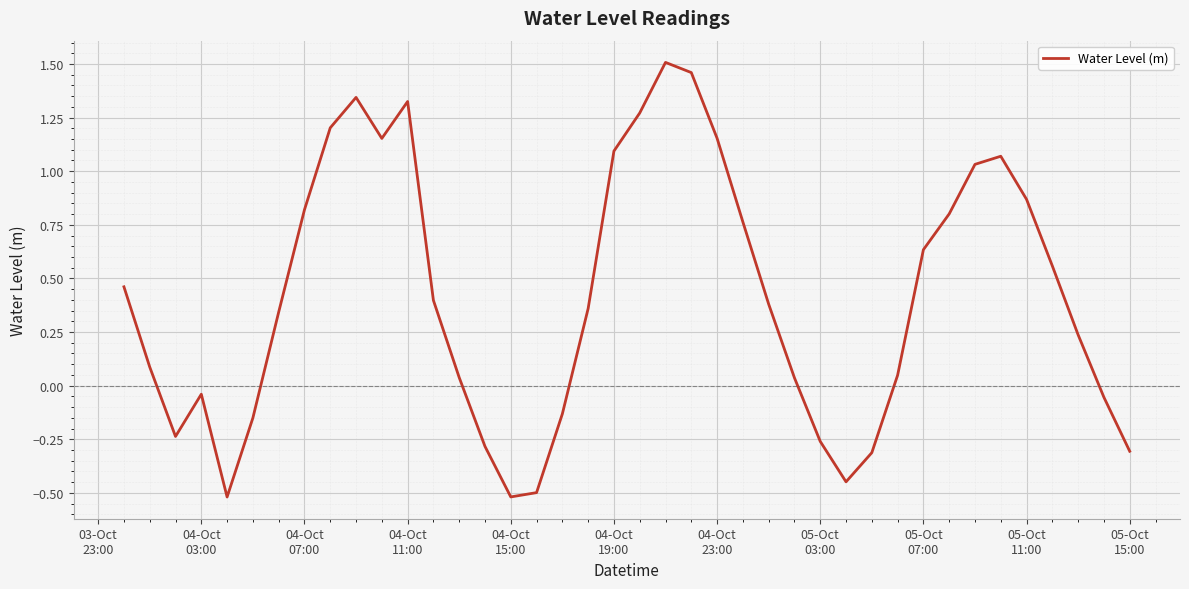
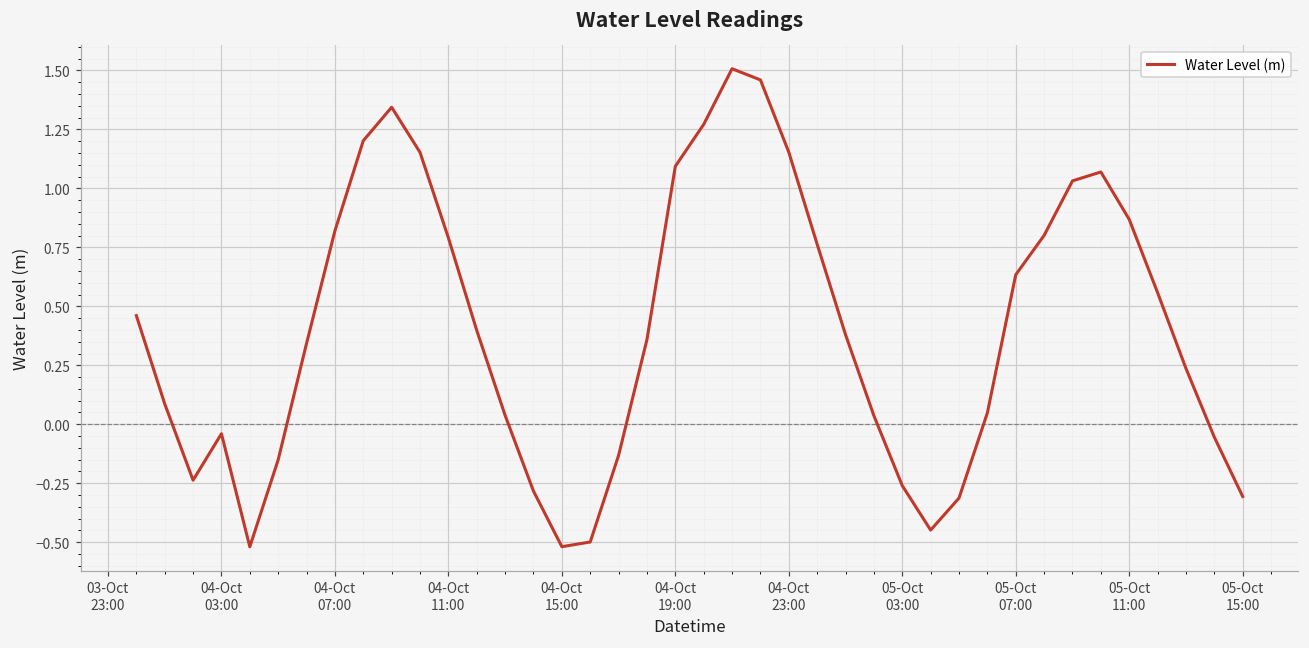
04-Oct 11:00: 1.33 -> 0.79
